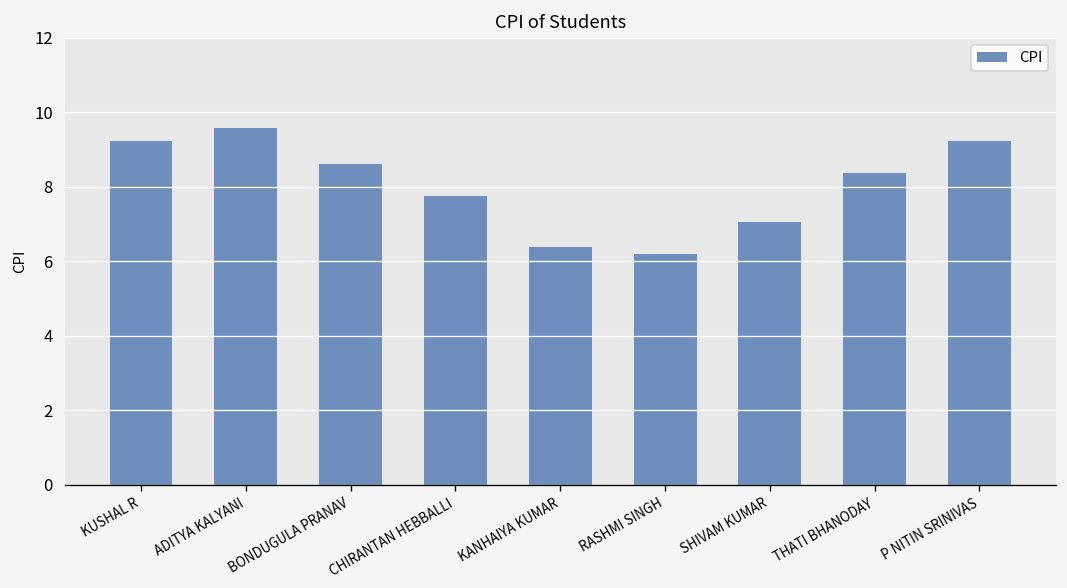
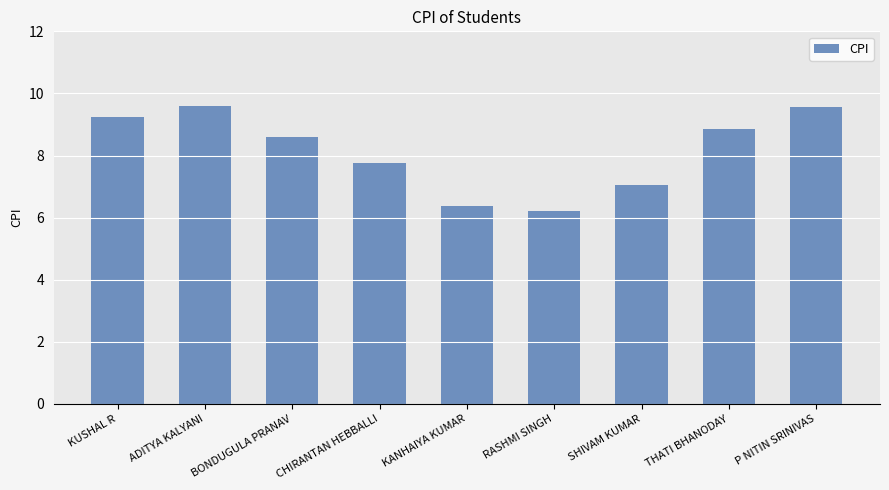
THATI BHANODAY: 8.4 -> 8.9
P NITIN SRINIVAS: 9.2 -> 9.6
